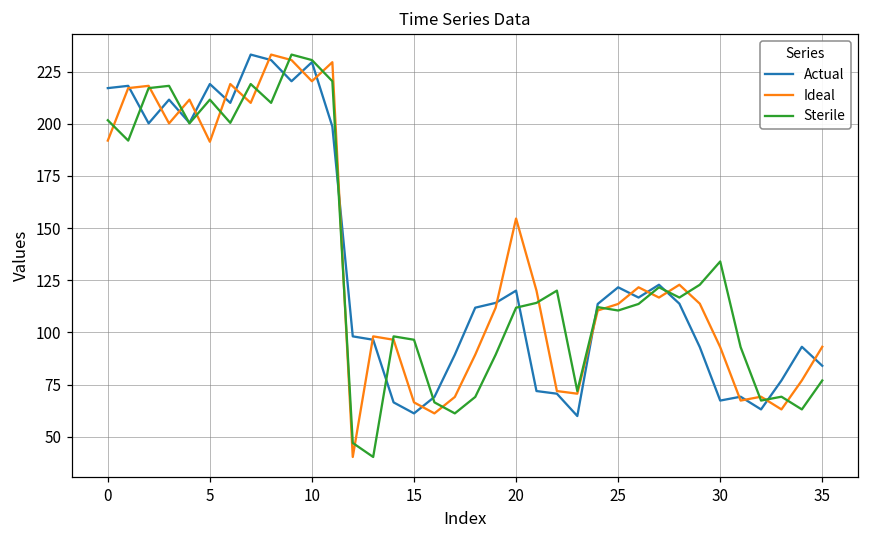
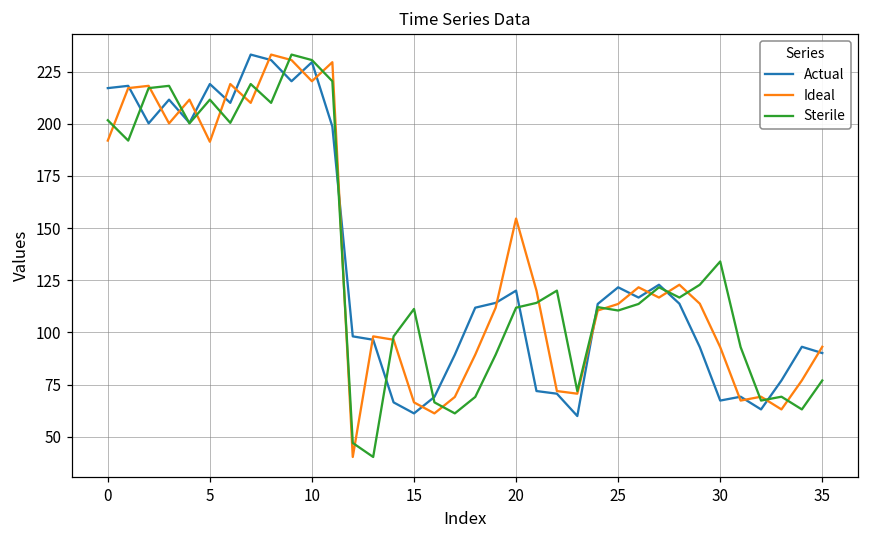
Sterile, 15: 97 -> 111
Actual, 35: 84 -> 90
